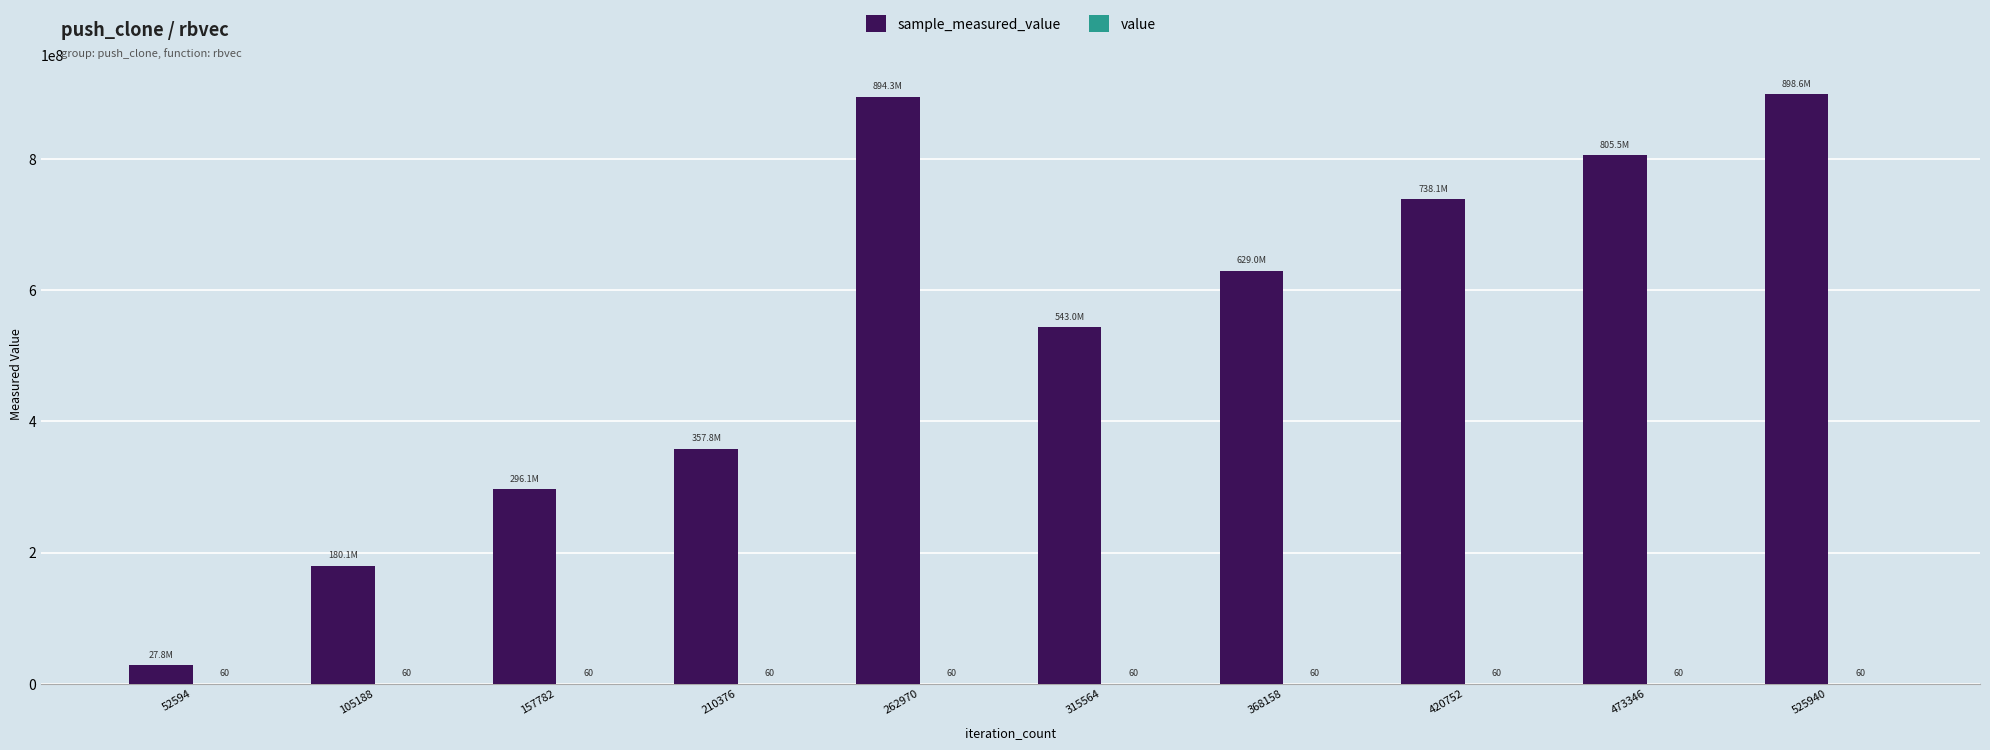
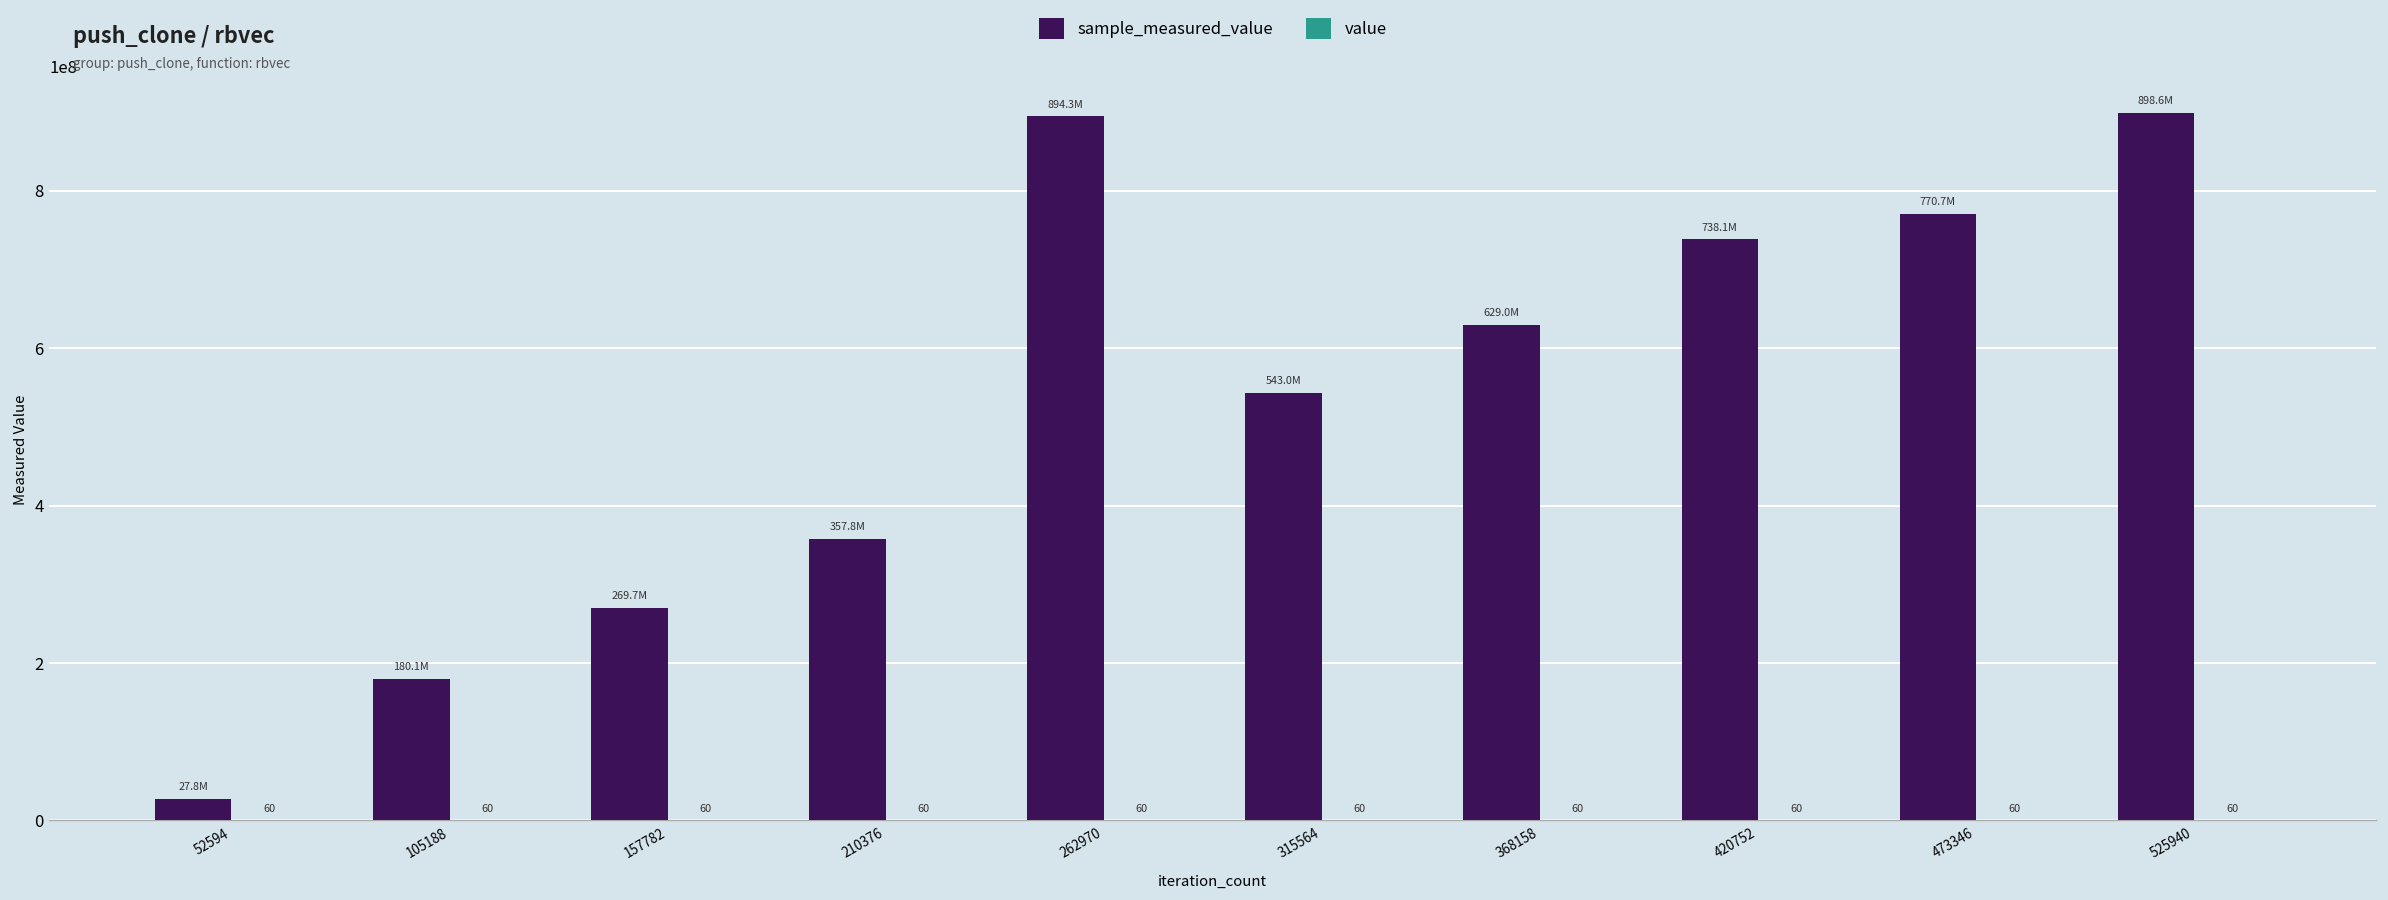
sample_measured_value, 157782: 296.1M -> 269.7M
sample_measured_value, 473346: 805.5M -> 770.7M
